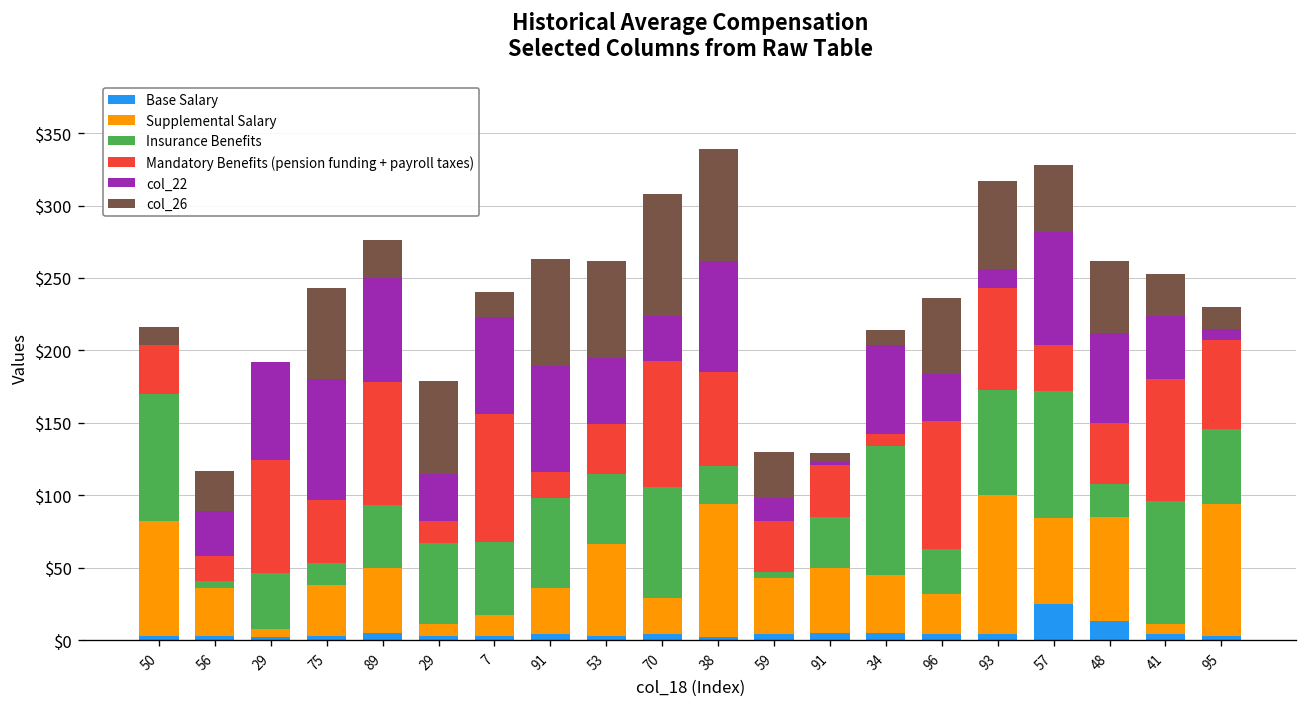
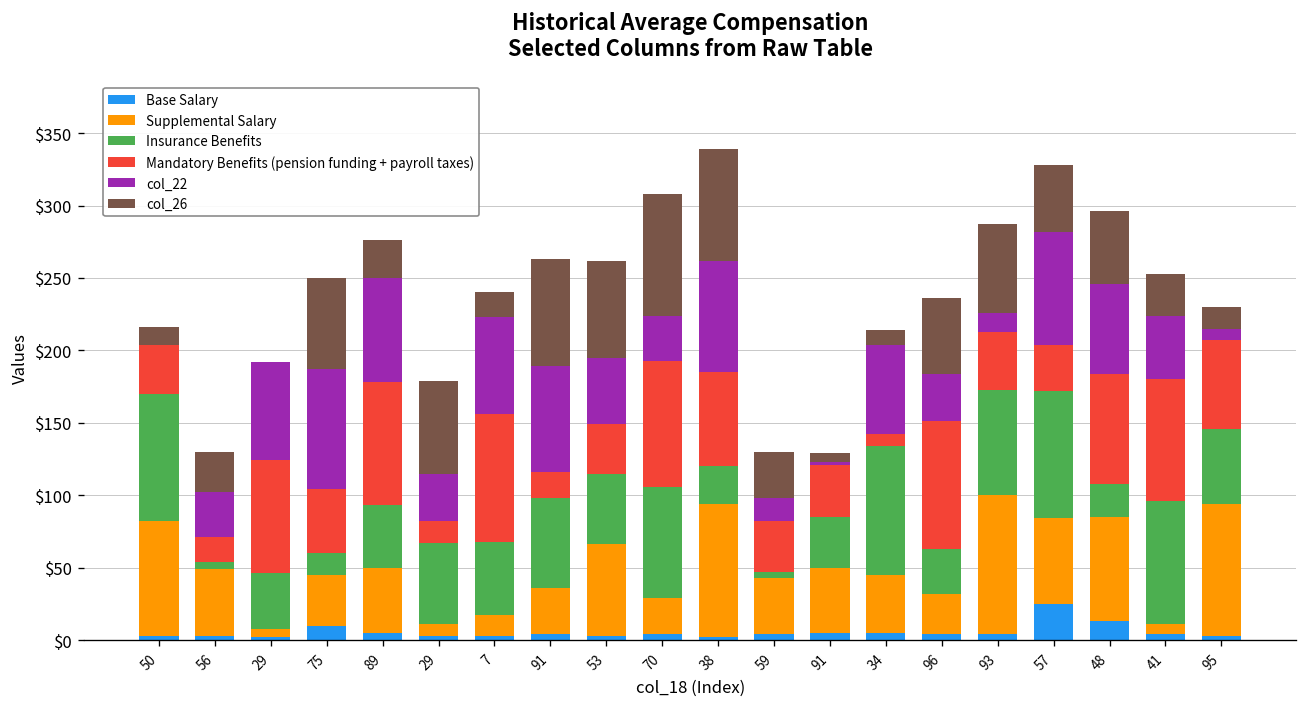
Supplemental Salary, 56: $33 -> $46
Base Salary, 75: $3 -> $10
Mandatory Benefits (pension funding + payroll taxes), 93: $70 -> $40
Mandatory Benefits (pension funding + payroll taxes), 48: $42 -> $76
